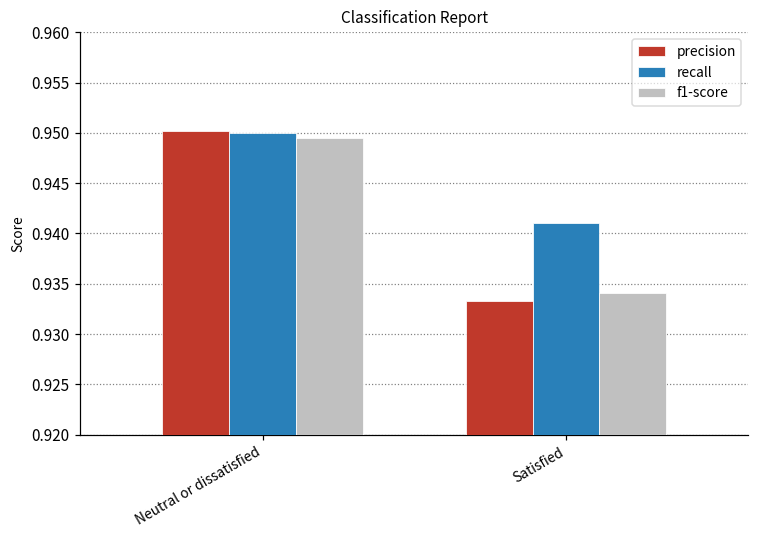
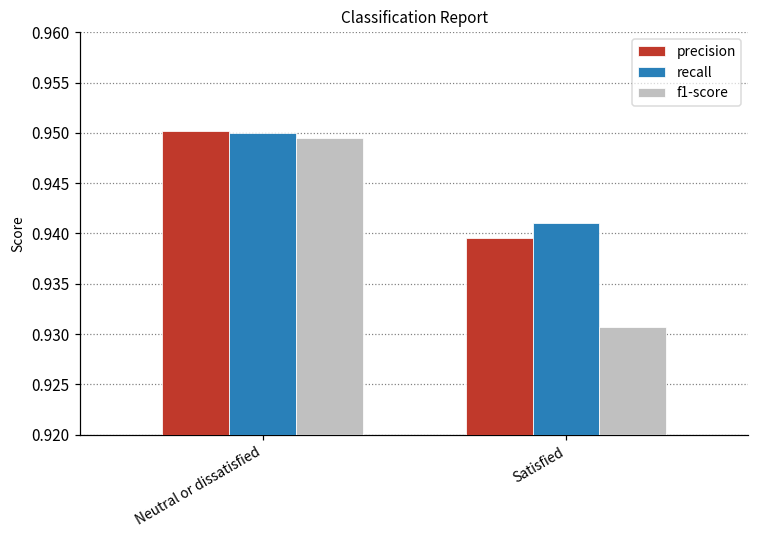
precision, Satisfied: 0.933 -> 0.940
f1-score, Satisfied: 0.934 -> 0.931
